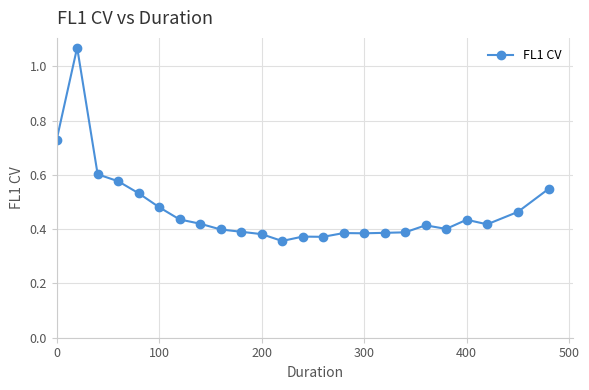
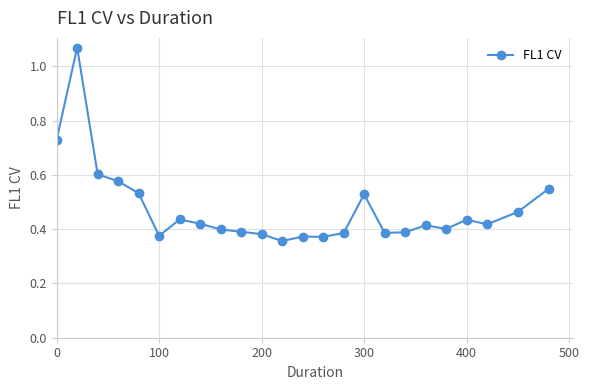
100: 0.48 -> 0.38
300: 0.38 -> 0.53
